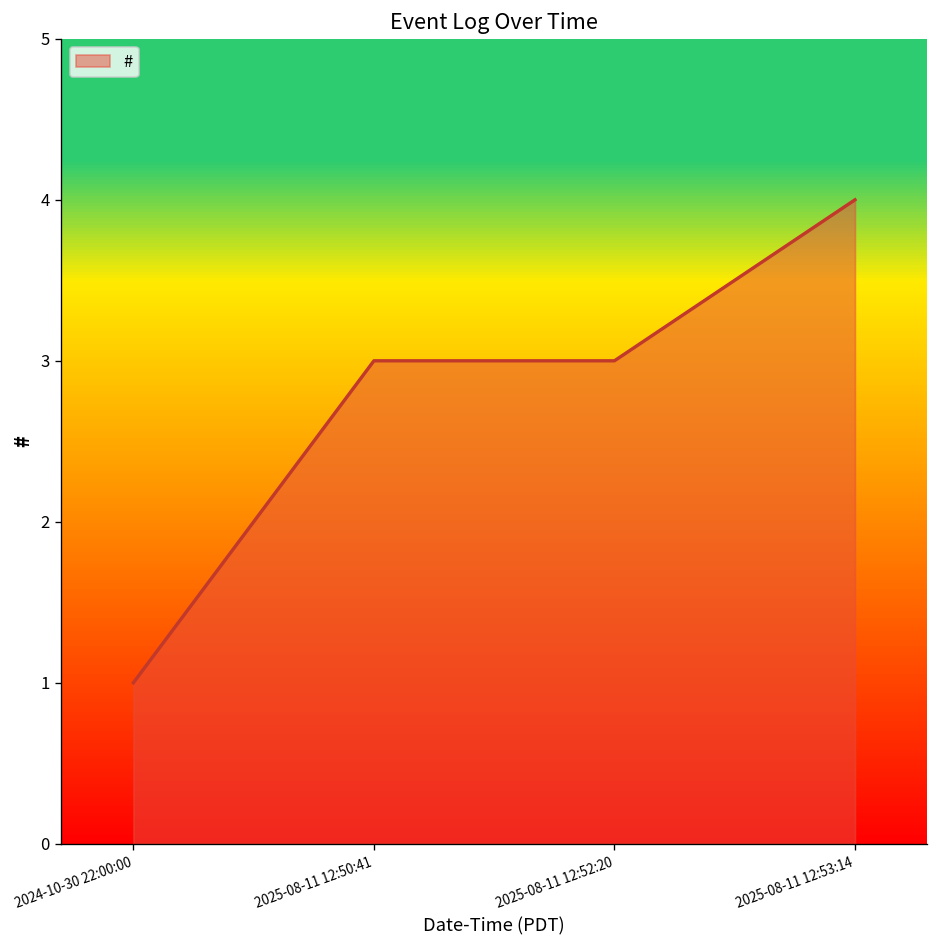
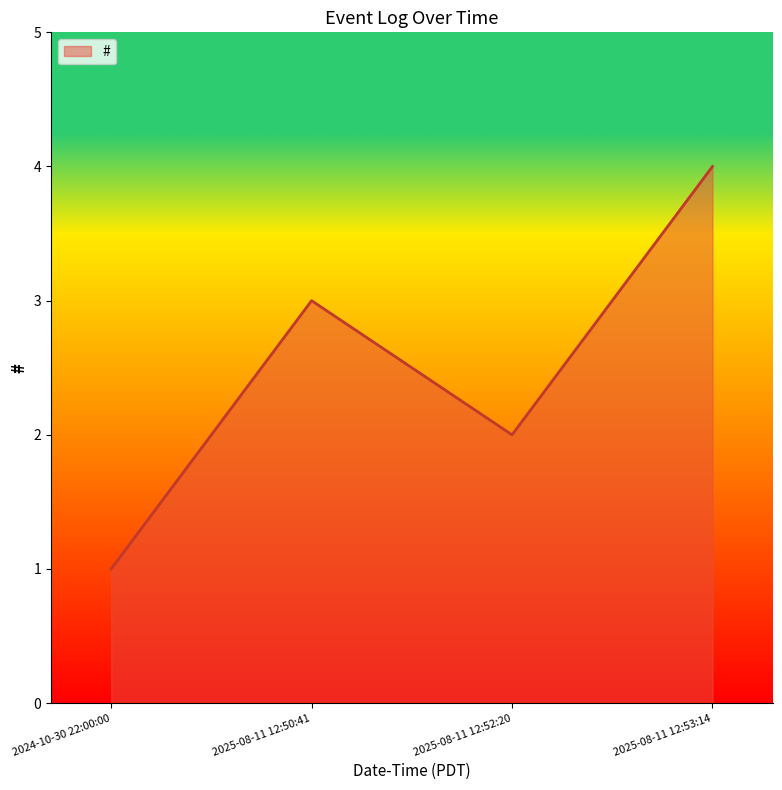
2025-08-11 12:52:20: 3 -> 2
